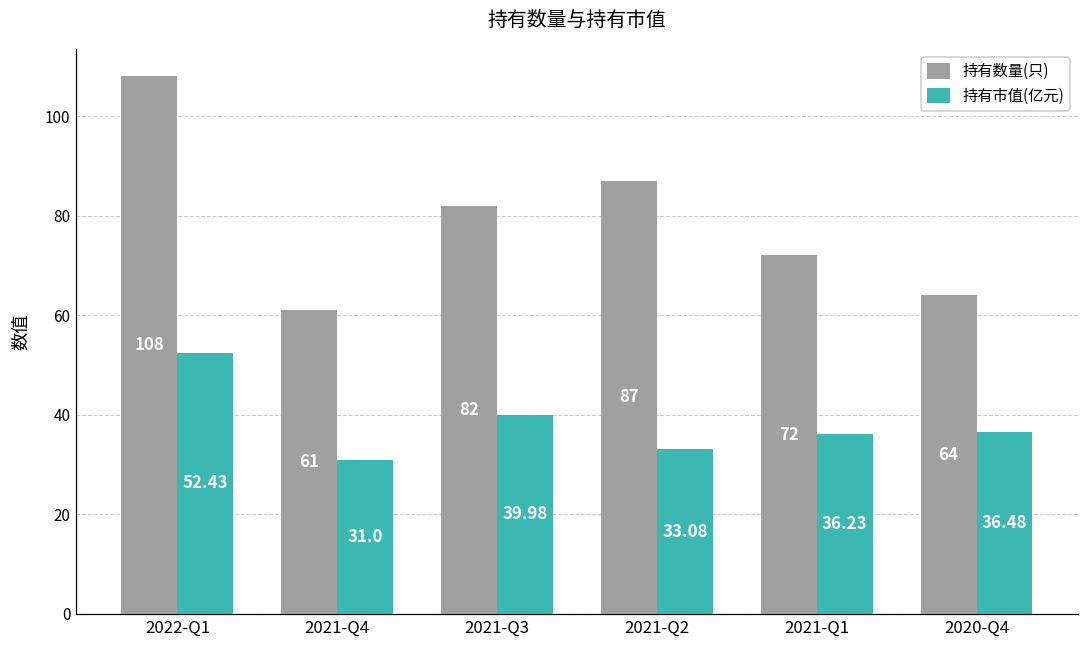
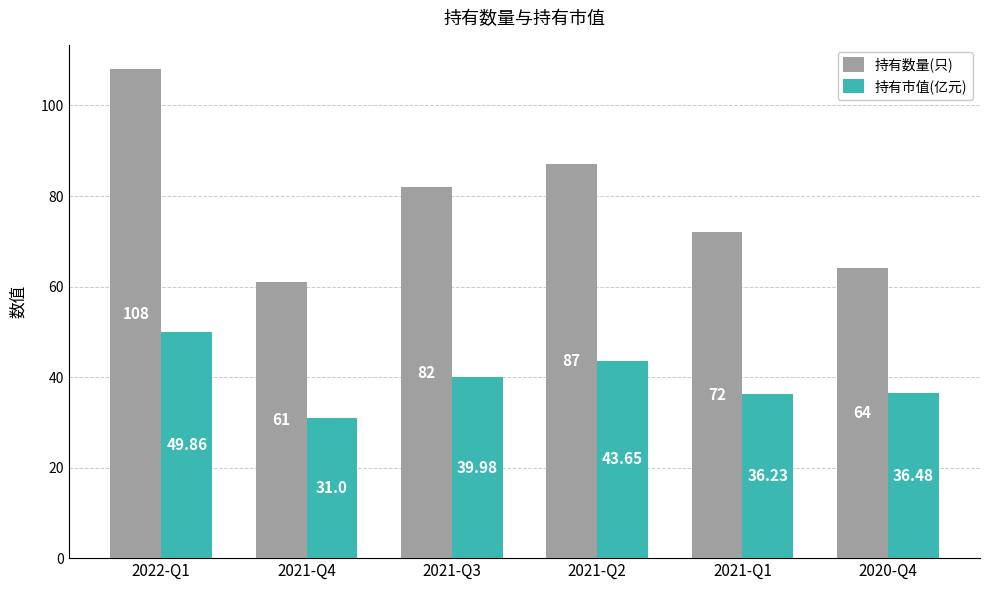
持有市值(亿元), 2022-Q1: 52.43 -> 49.86
持有市值(亿元), 2021-Q2: 33.08 -> 43.65
